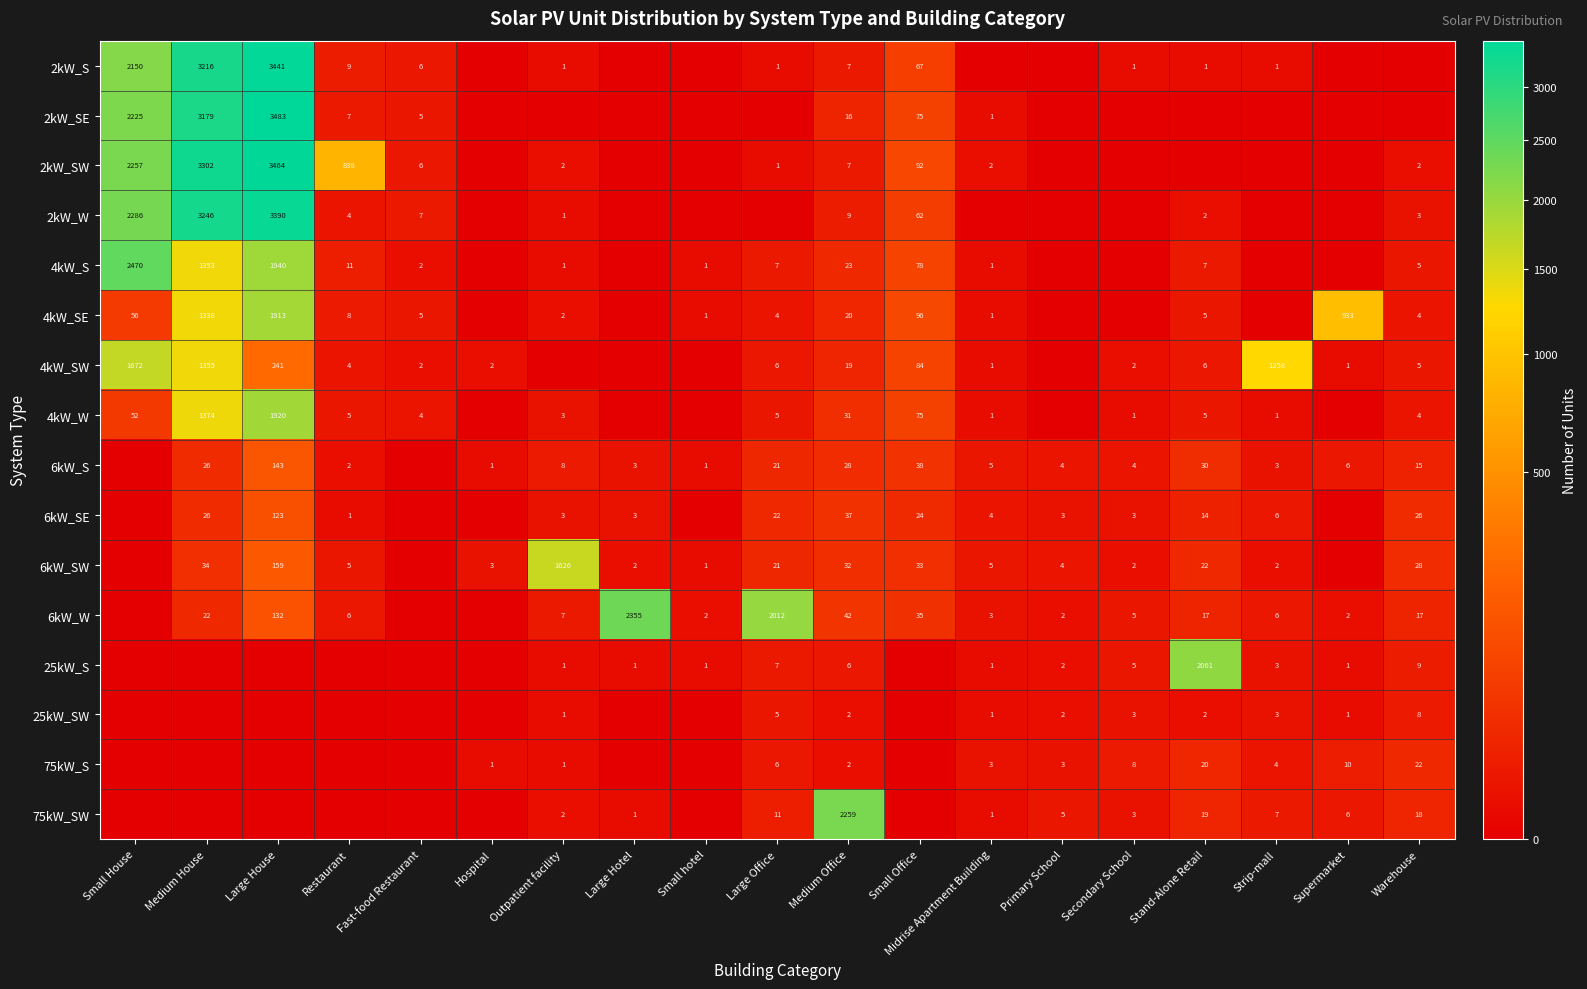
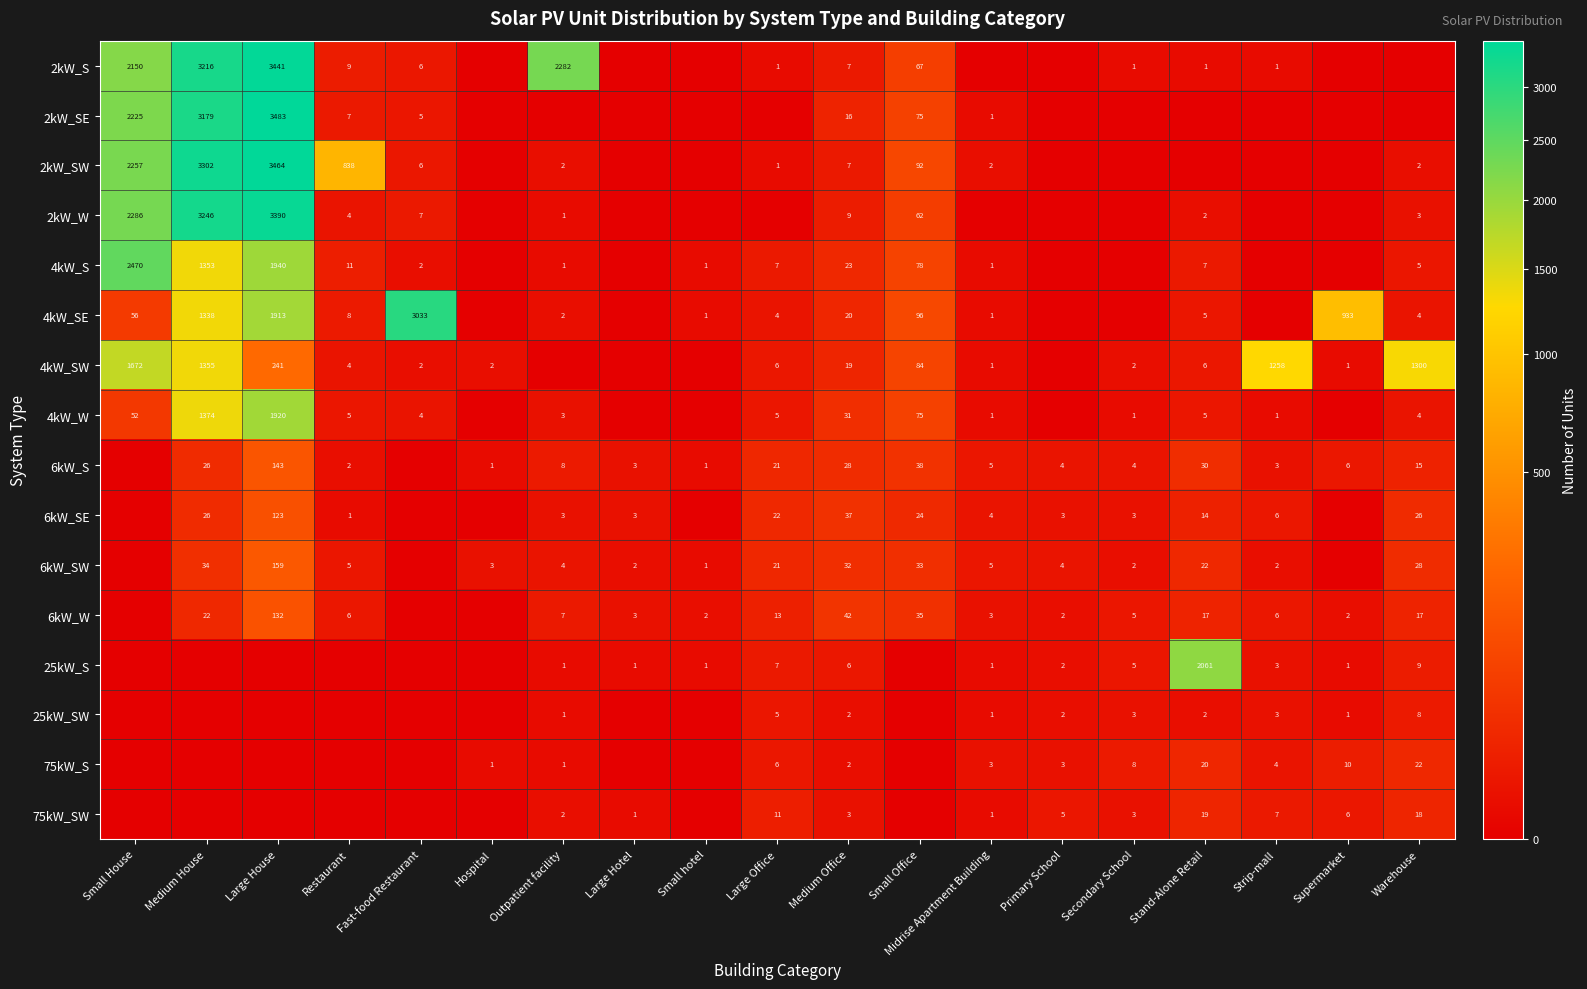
2kW_S, Outpatient facility: 1 -> 2282
4kW_SE, Fast-food Restaurant: 5 -> 3033
4kW_SW, Warehouse: 5 -> 1300
6kW_SW, Outpatient facility: 1626 -> 4
6kW_W, Large Hotel: 2355 -> 3
6kW_W, Large Office: 2012 -> 13
75kW_SW, Medium Office: 2259 -> 3
